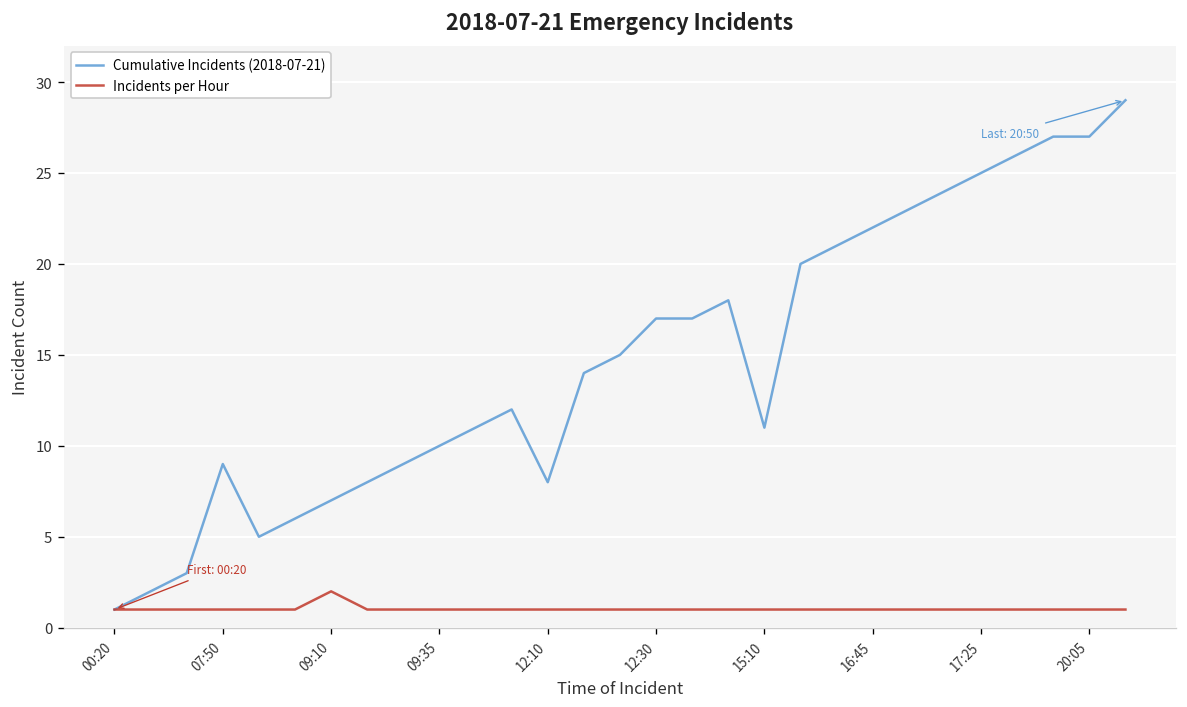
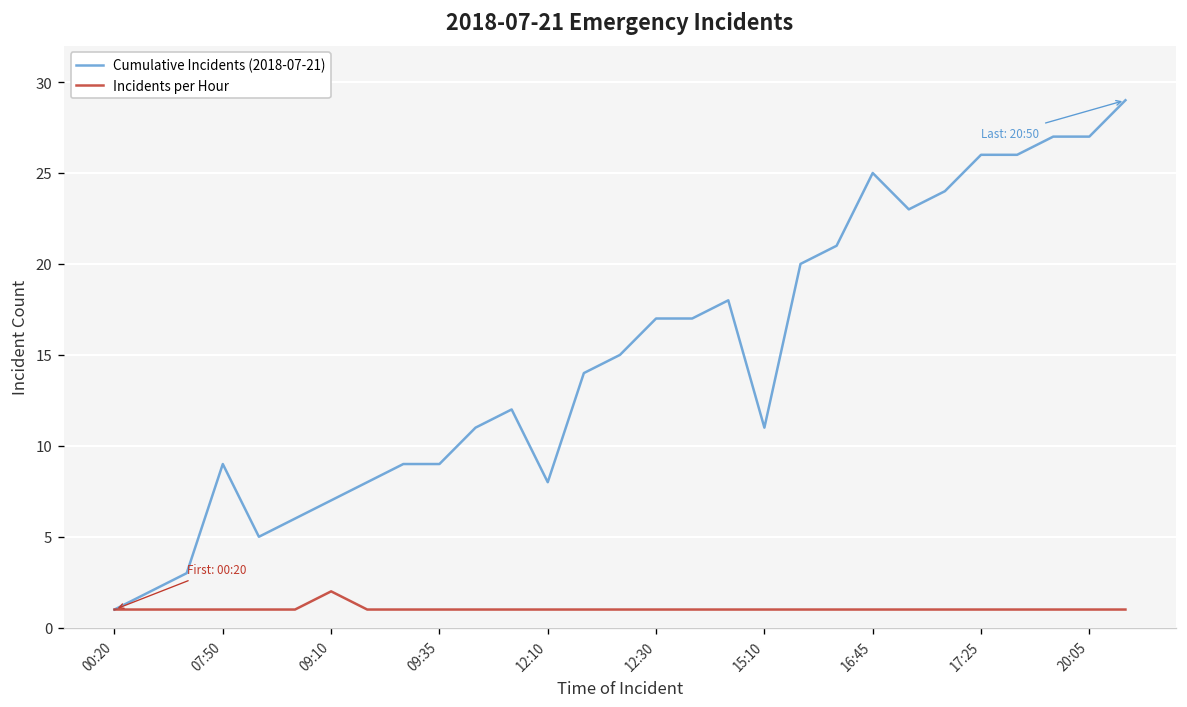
Cumulative Incidents (2018-07-21), 09:35: 10 -> 9
Cumulative Incidents (2018-07-21), 16:45: 22 -> 25
Cumulative Incidents (2018-07-21), 17:25: 25 -> 26
